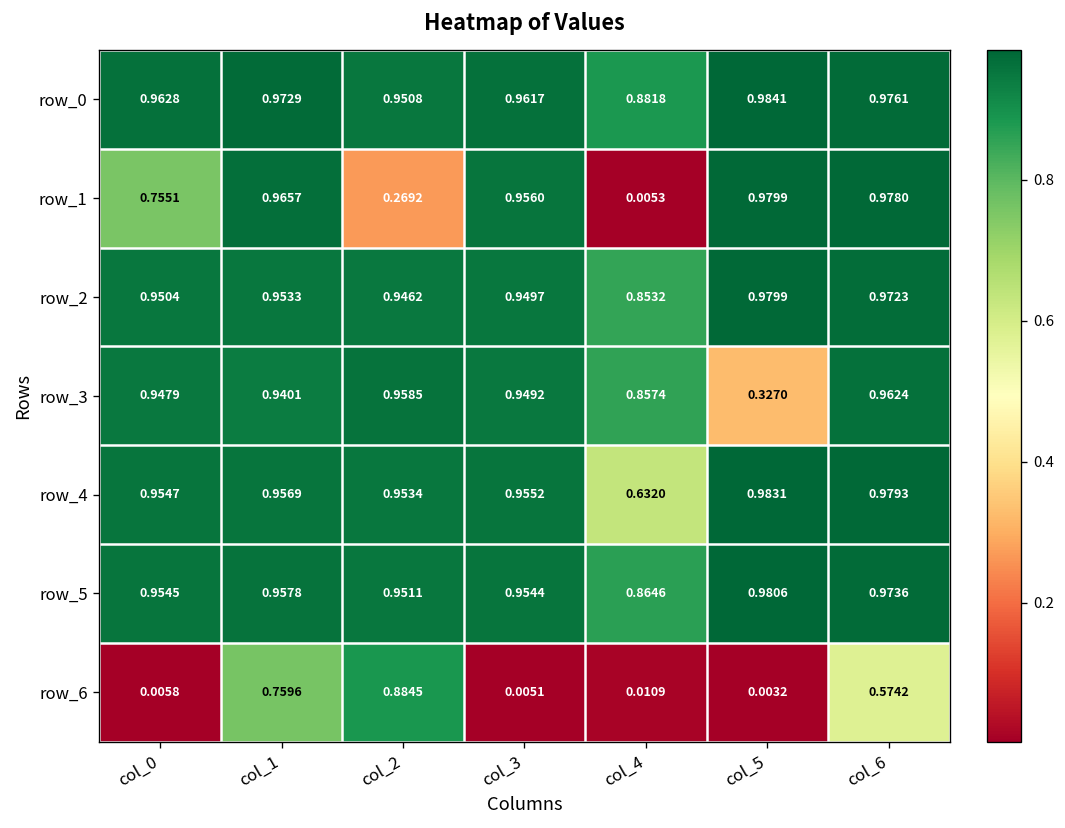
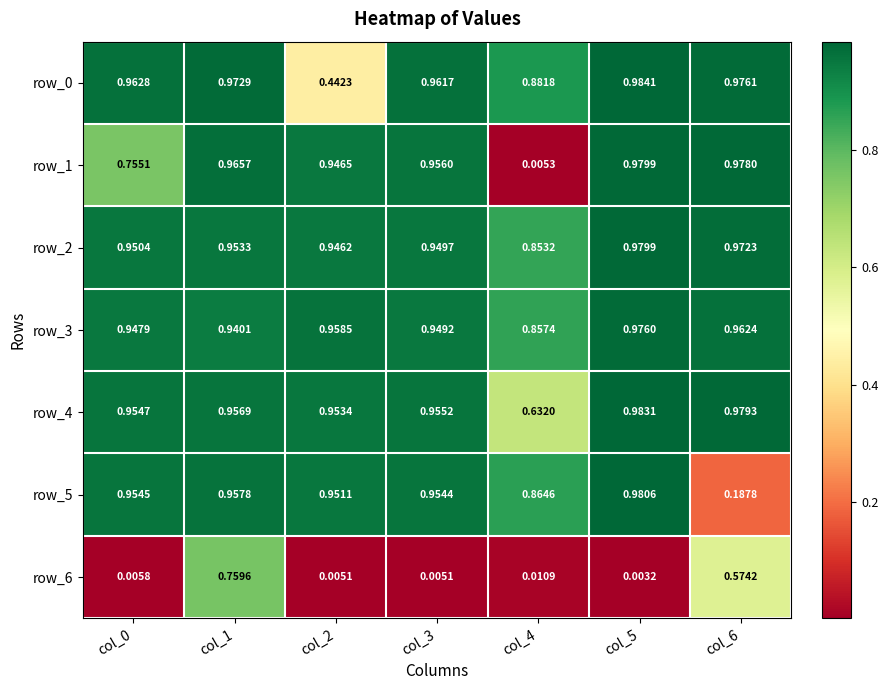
row_0, col_2: 0.9508 -> 0.4423
row_1, col_2: 0.2692 -> 0.9465
row_3, col_5: 0.3270 -> 0.9760
row_5, col_6: 0.9736 -> 0.1878
row_6, col_2: 0.8845 -> 0.0051
